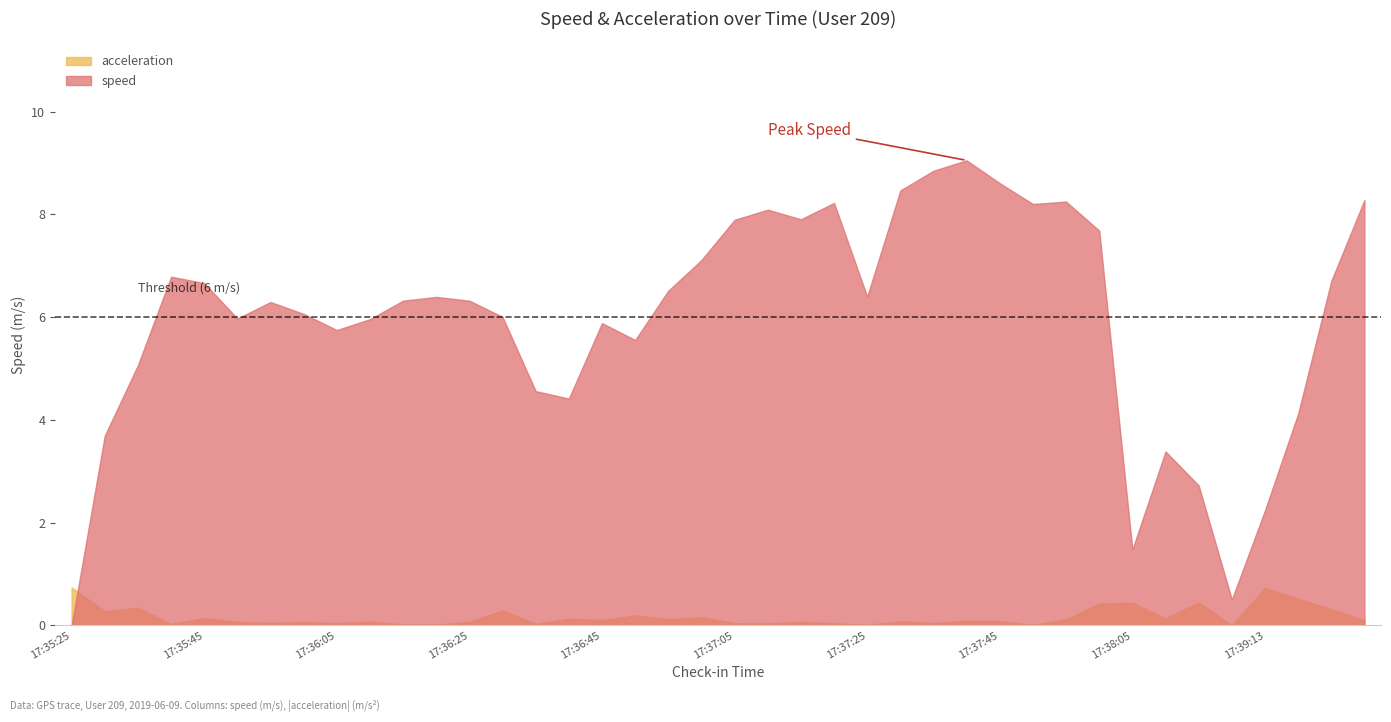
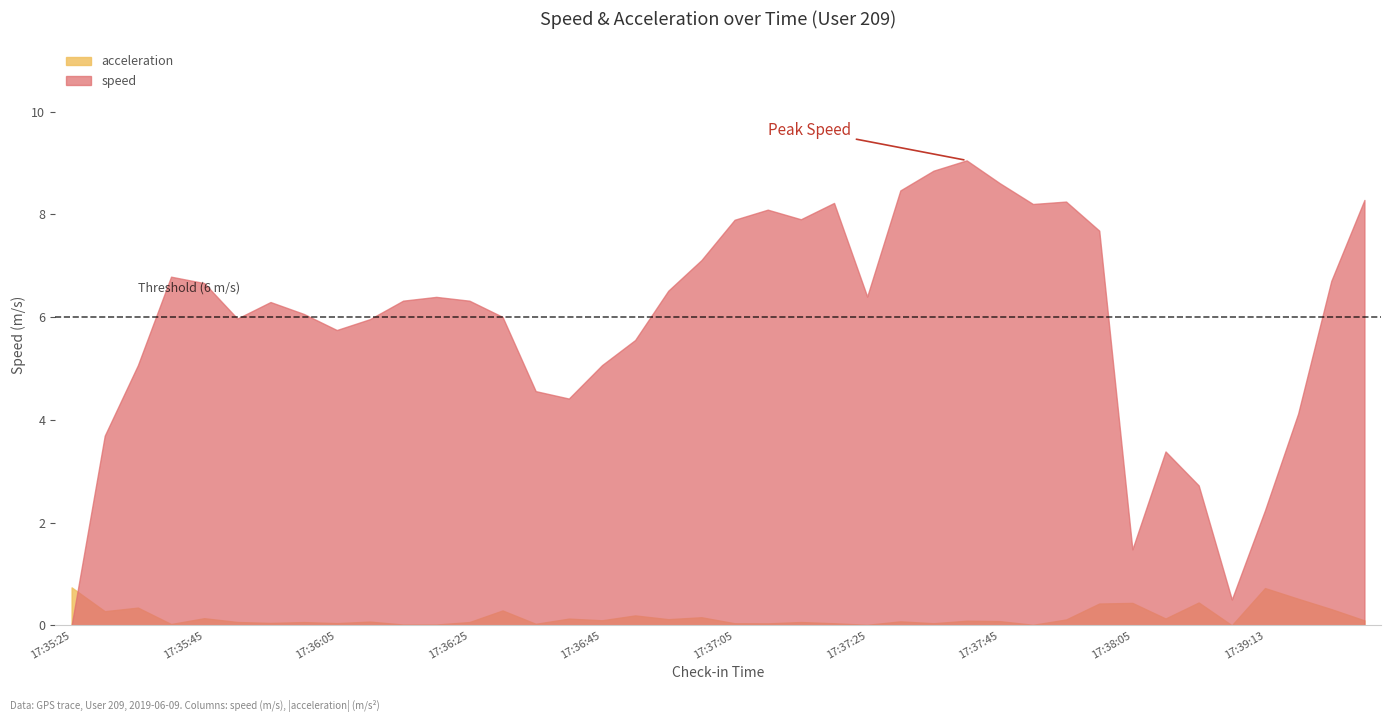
speed, 17:36:45: 5.9 -> 5.1
